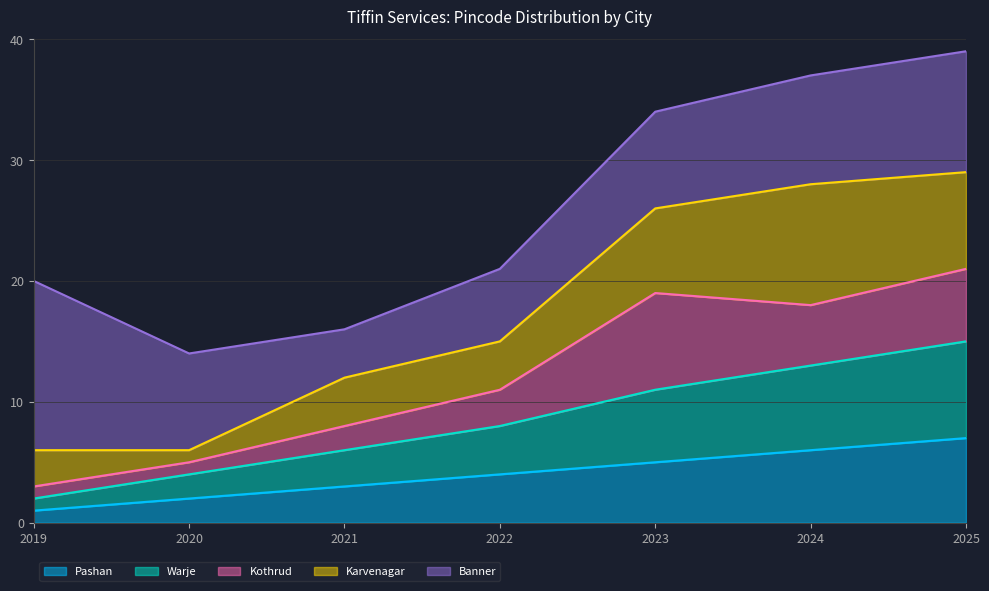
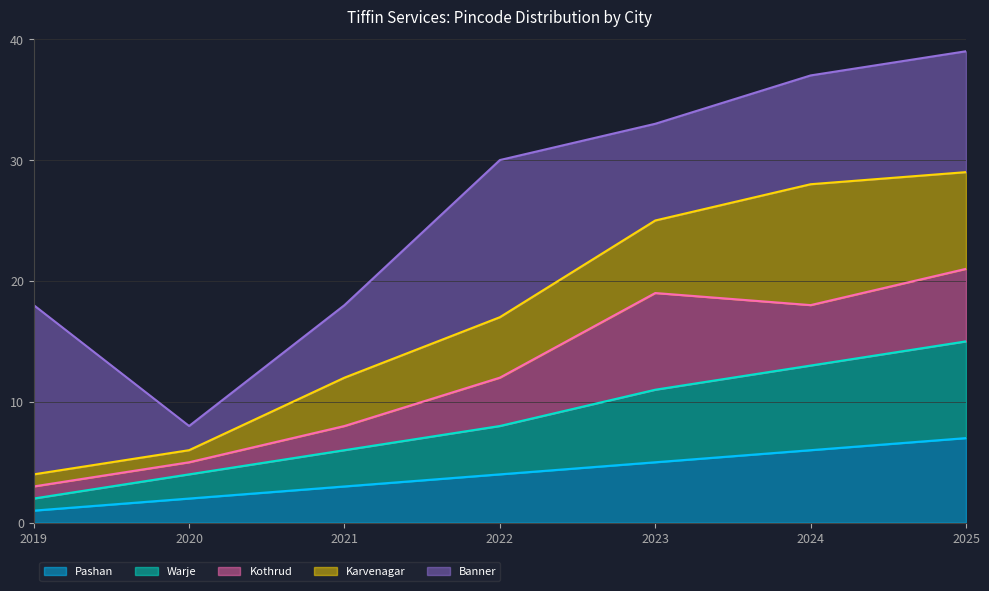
Karvenagar, 2019: 3 -> 1
Banner, 2020: 8 -> 2
Banner, 2021: 4 -> 6
Kothrud, 2022: 3 -> 4
Karvenagar, 2022: 4 -> 5
Banner, 2022: 6 -> 13
Karvenagar, 2023: 7 -> 6
